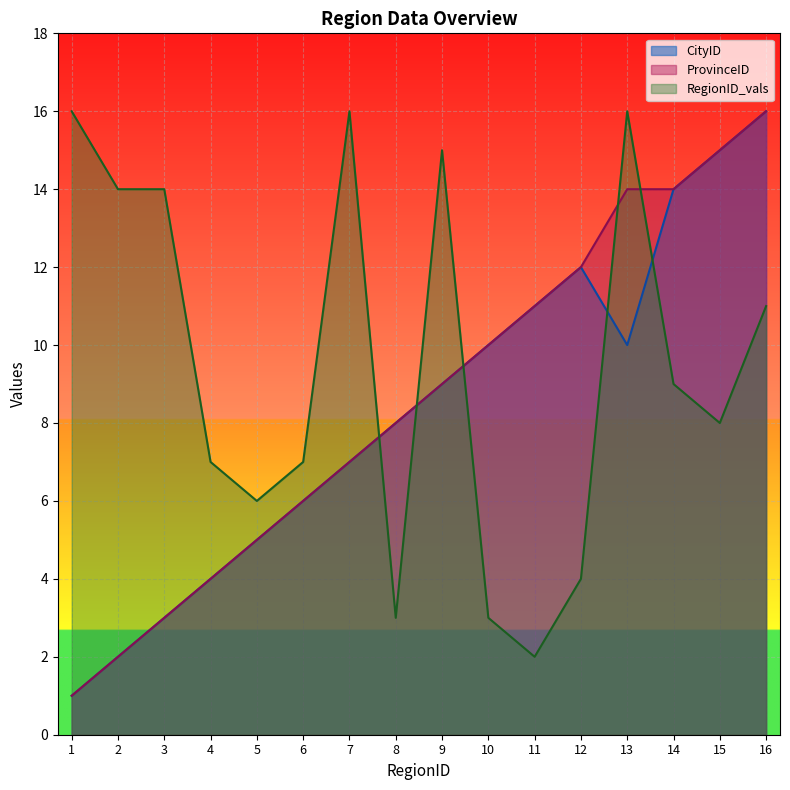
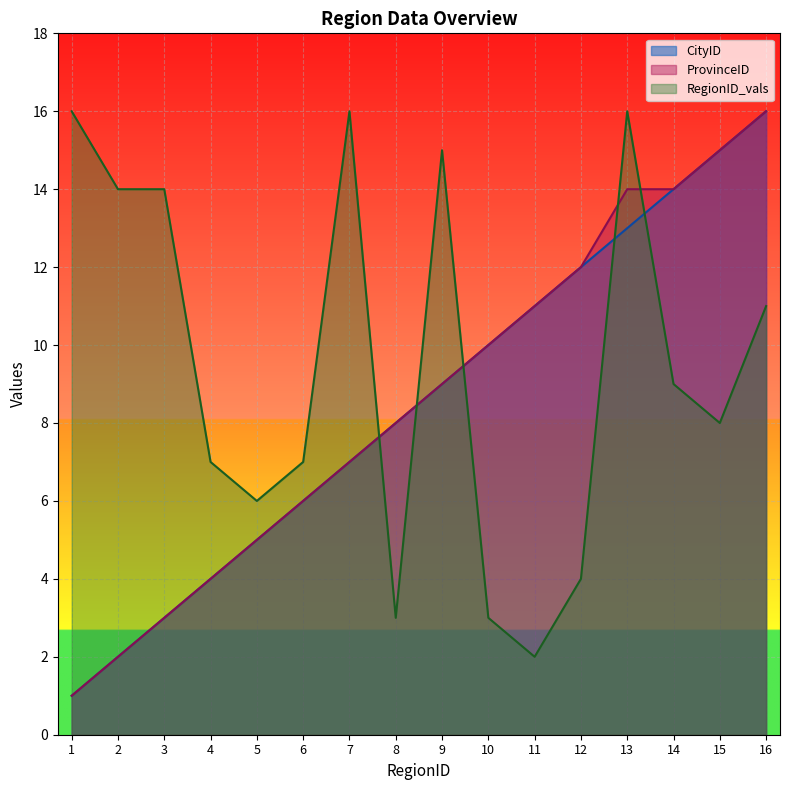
CityID, 13: 10 -> 13
